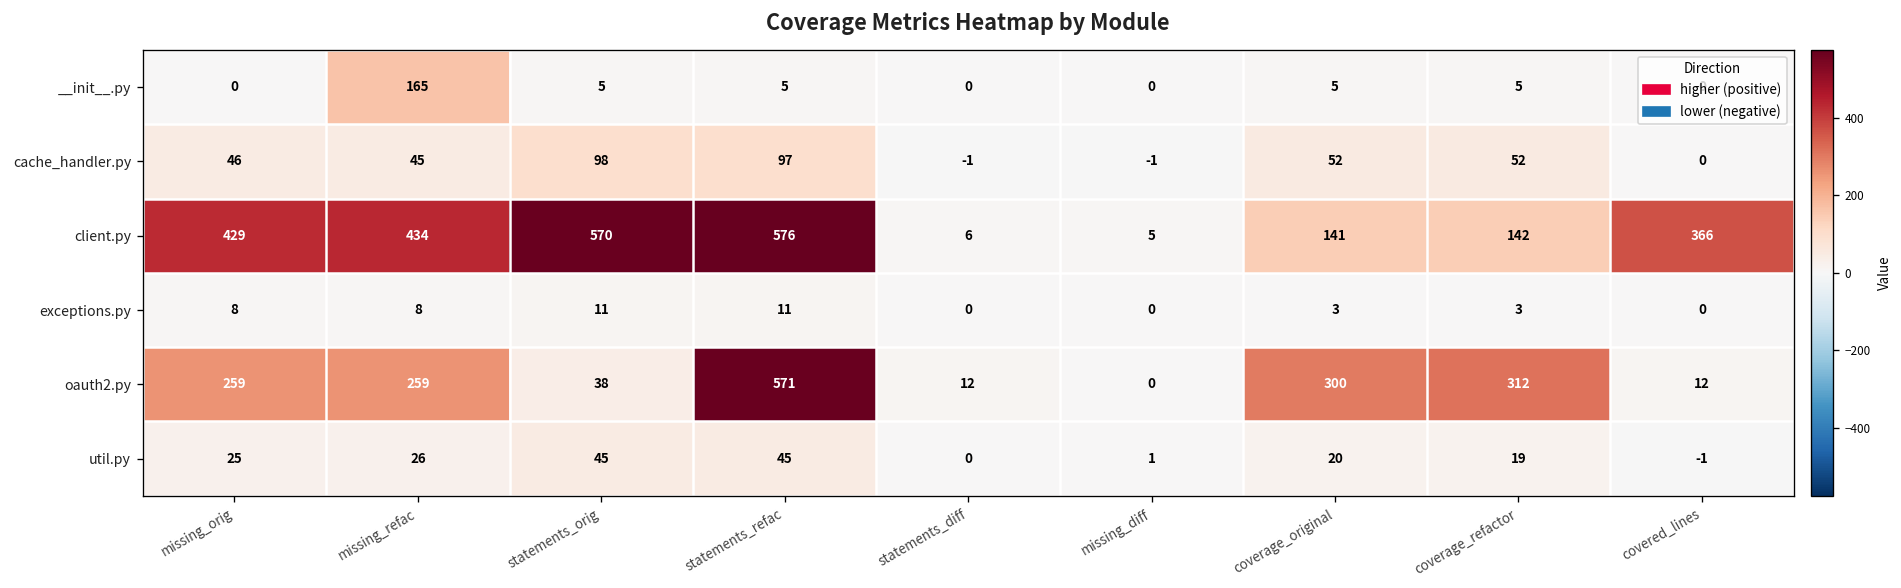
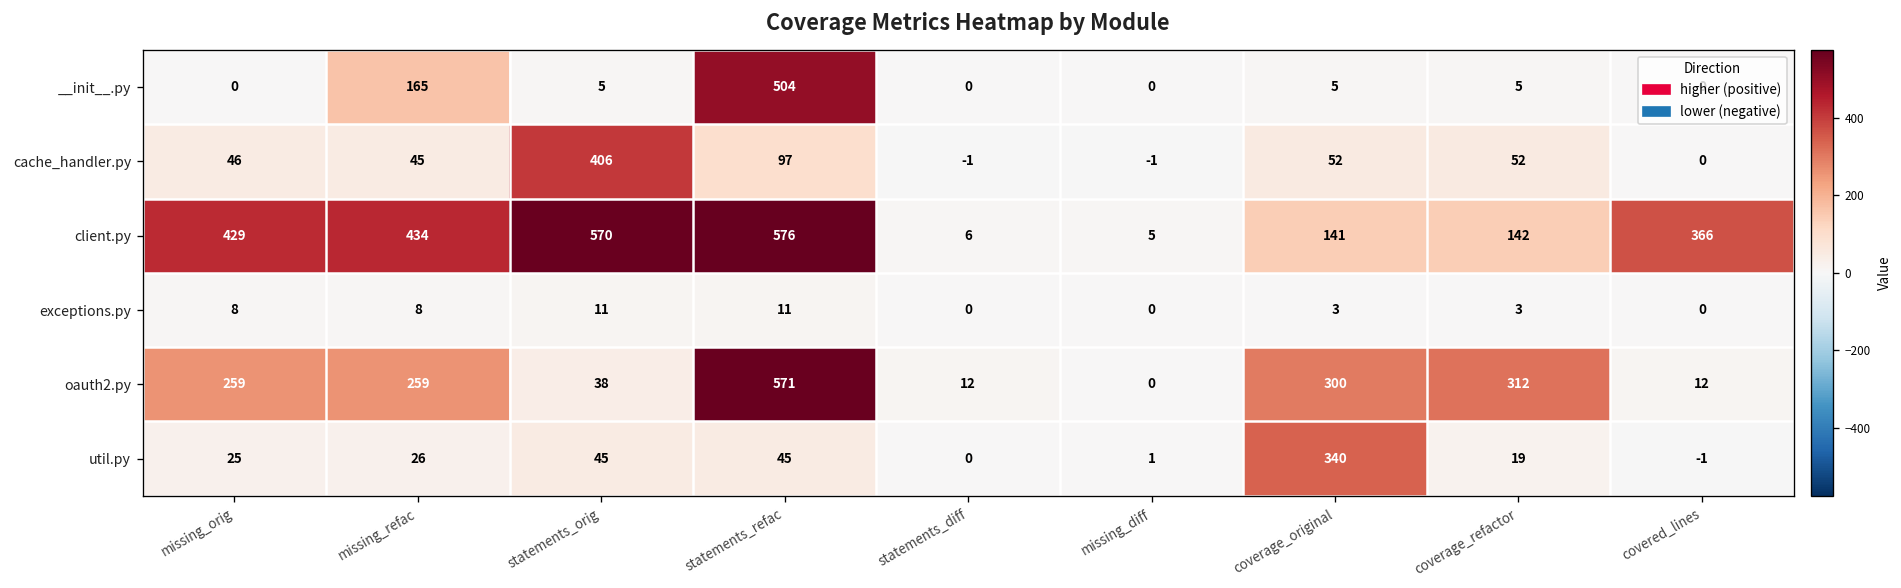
__init__.py, statements_refac: 5 -> 504
cache_handler.py, statements_orig: 98 -> 406
util.py, coverage_original: 20 -> 340
